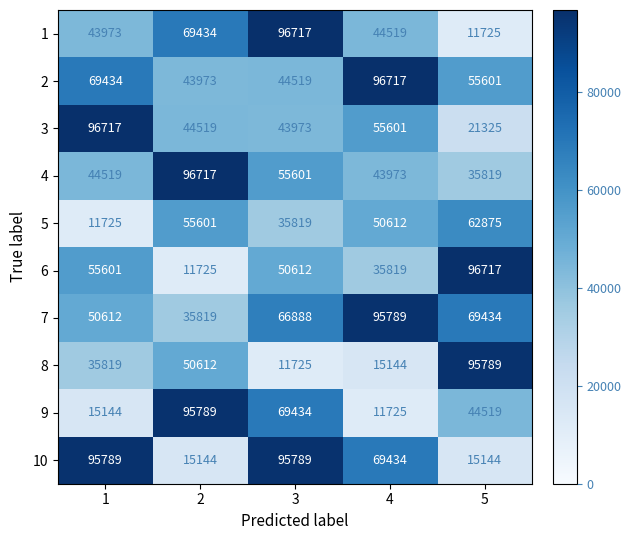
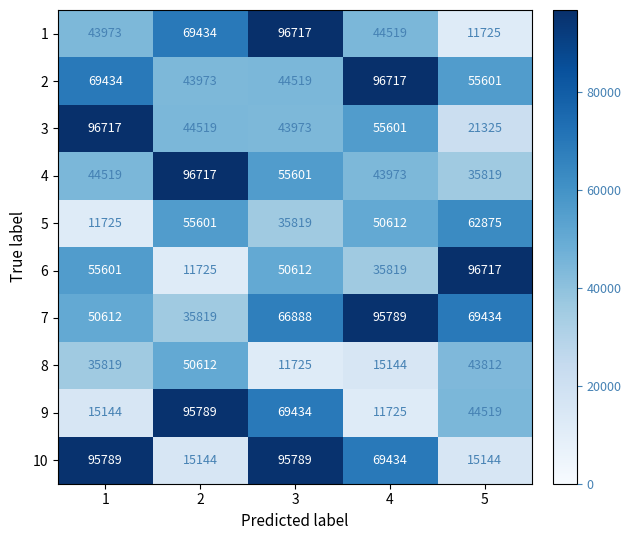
8, 5: 95789 -> 43812
